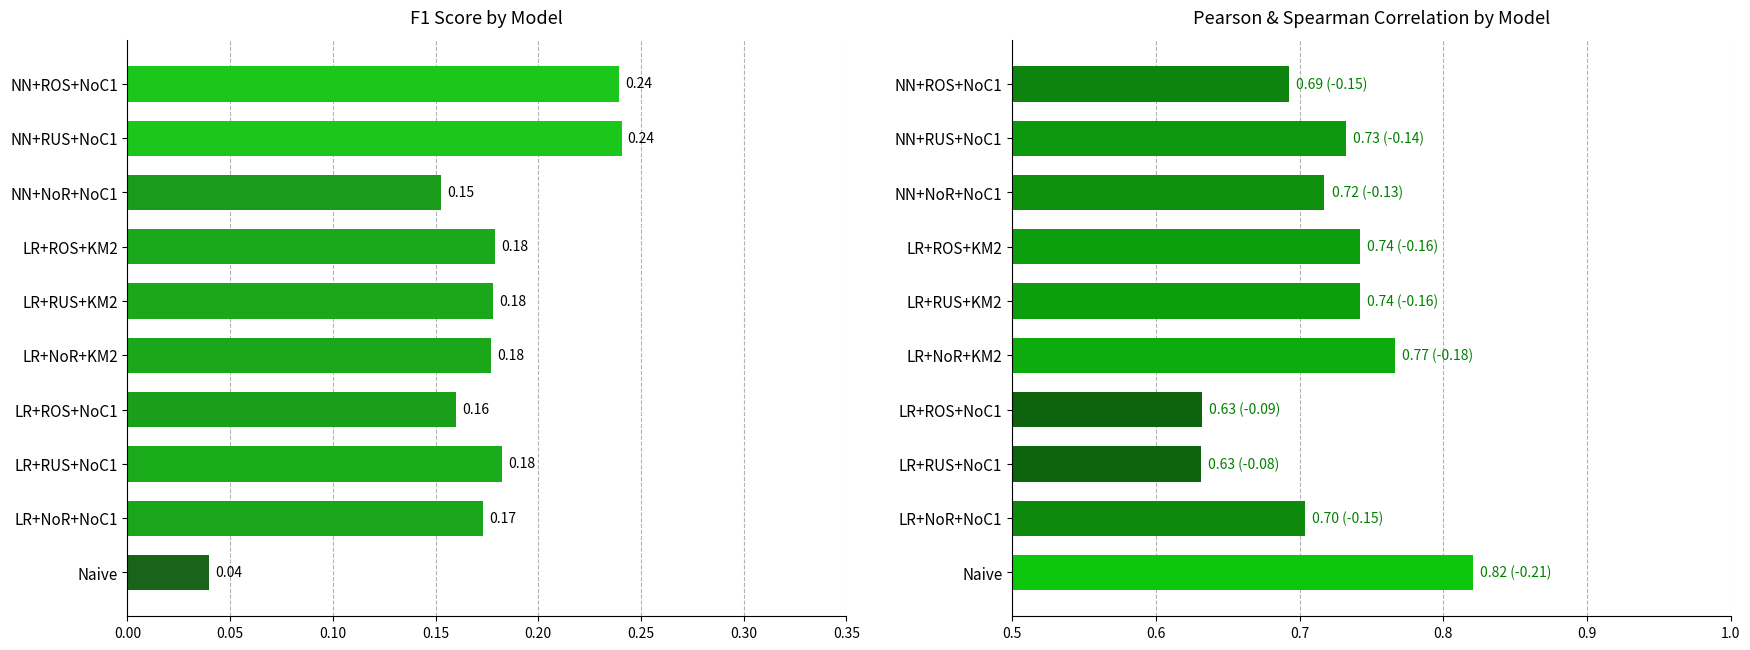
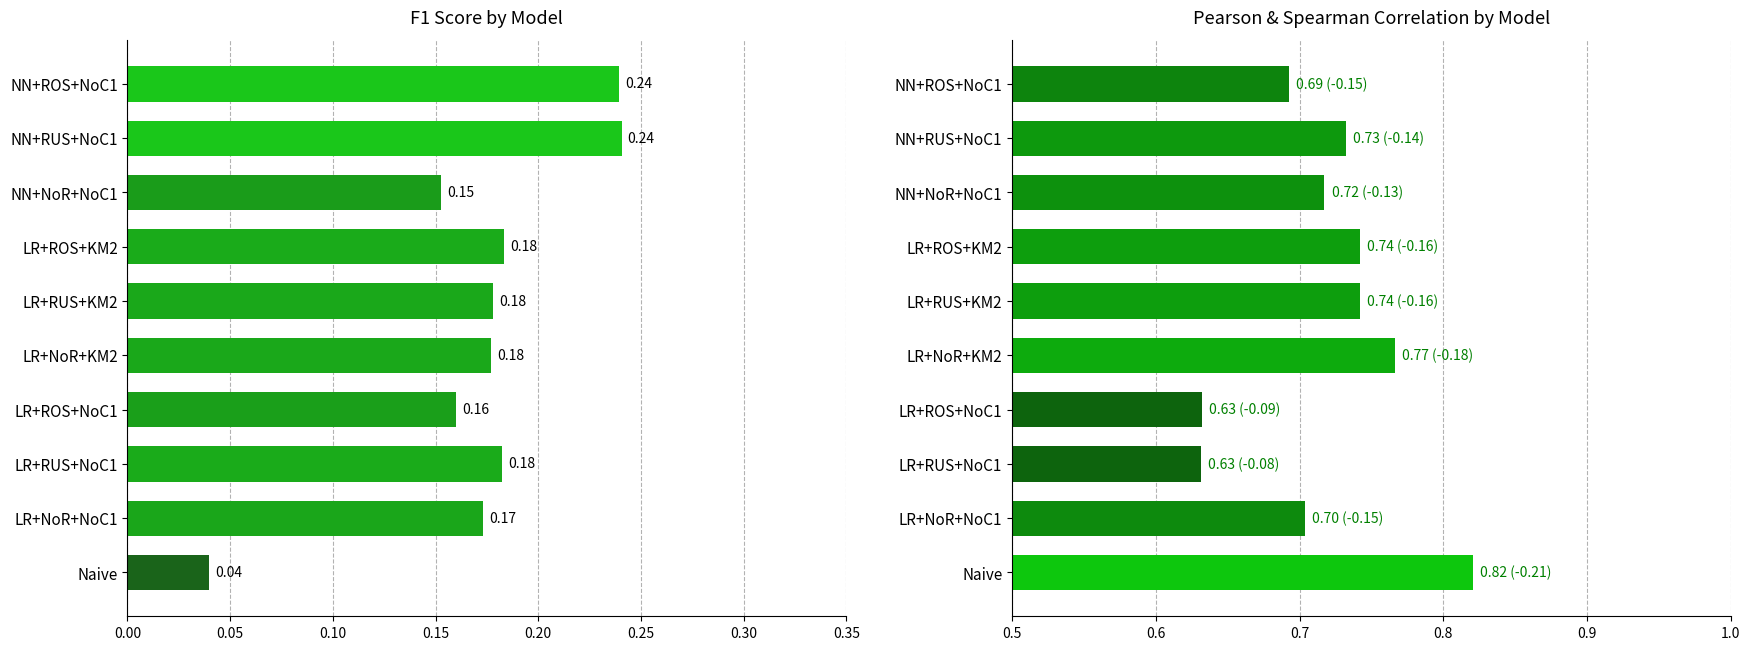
F1 Score by Model, LR+ROS+KM2: 0.179 -> 0.183
